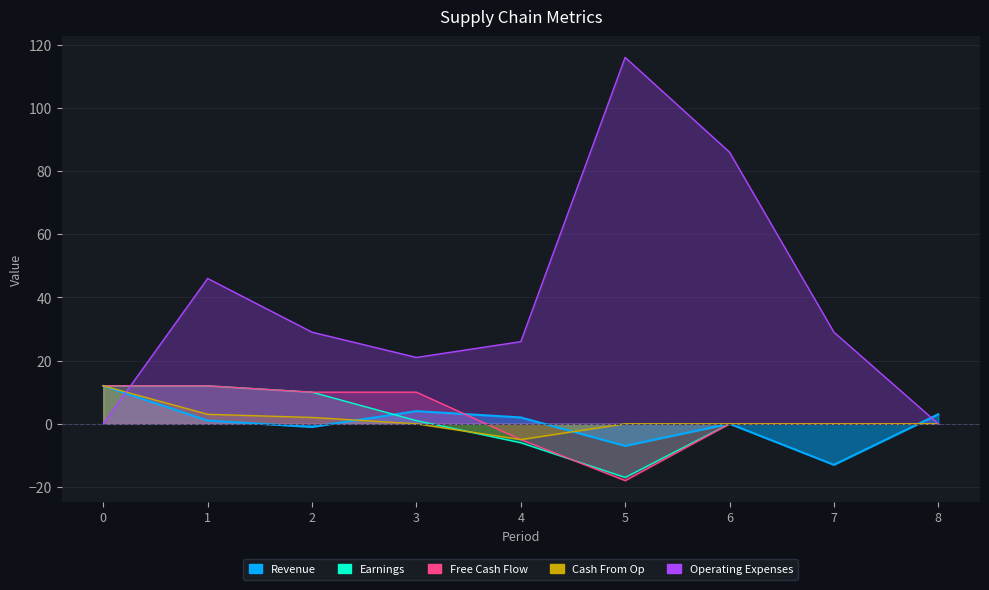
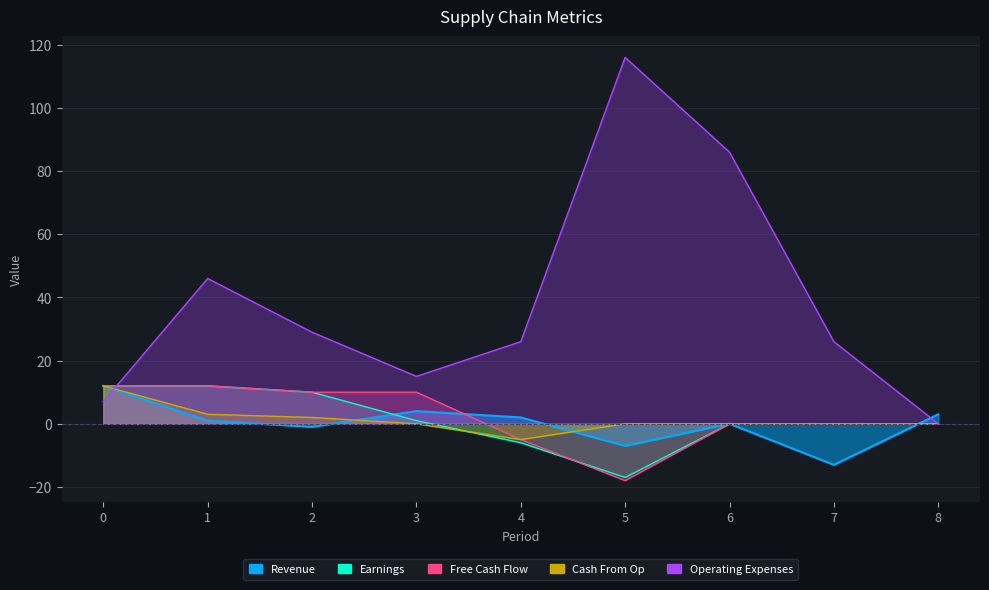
Operating Expenses, 0: 0 -> 7
Operating Expenses, 3: 21 -> 15
Operating Expenses, 7: 29 -> 26
